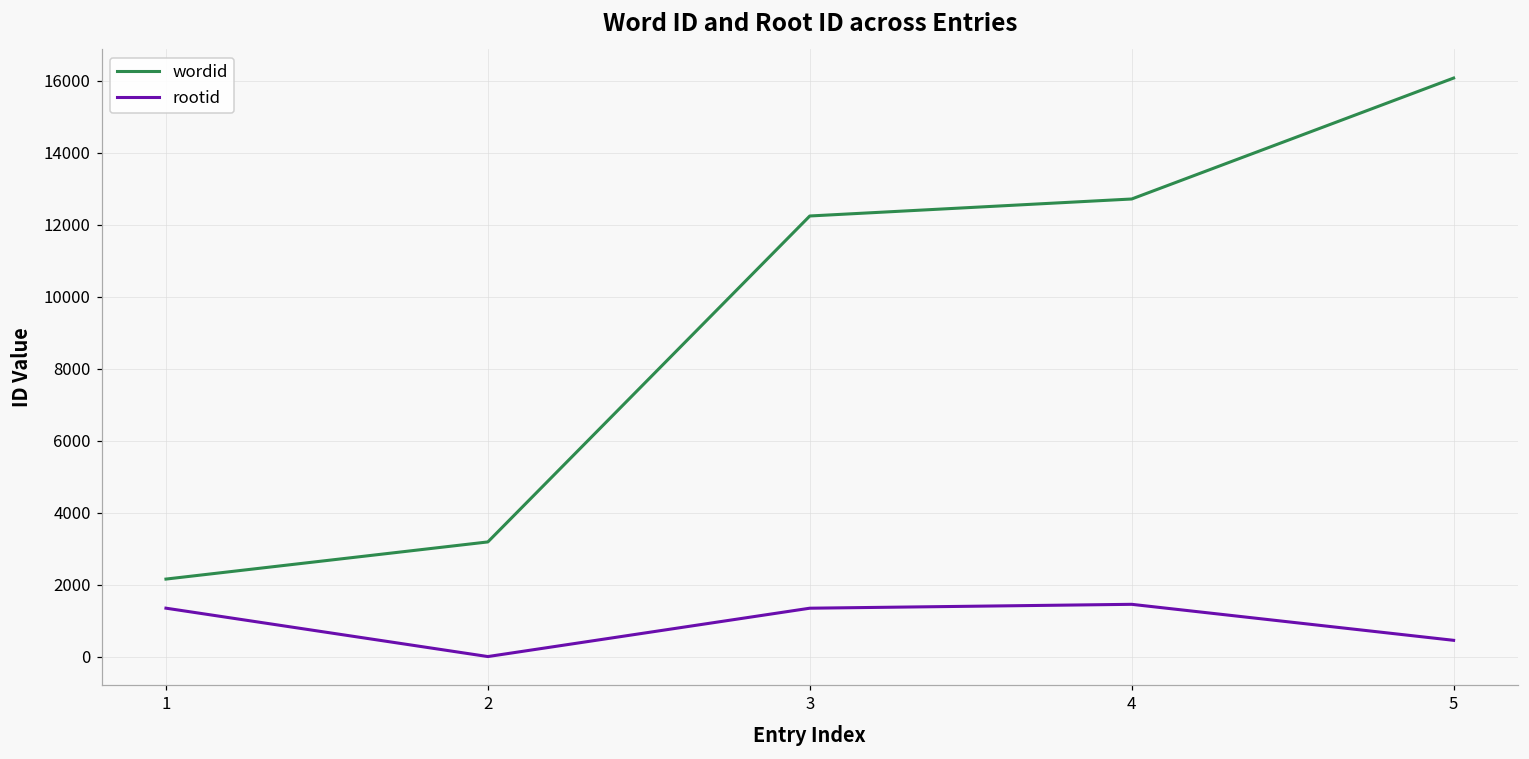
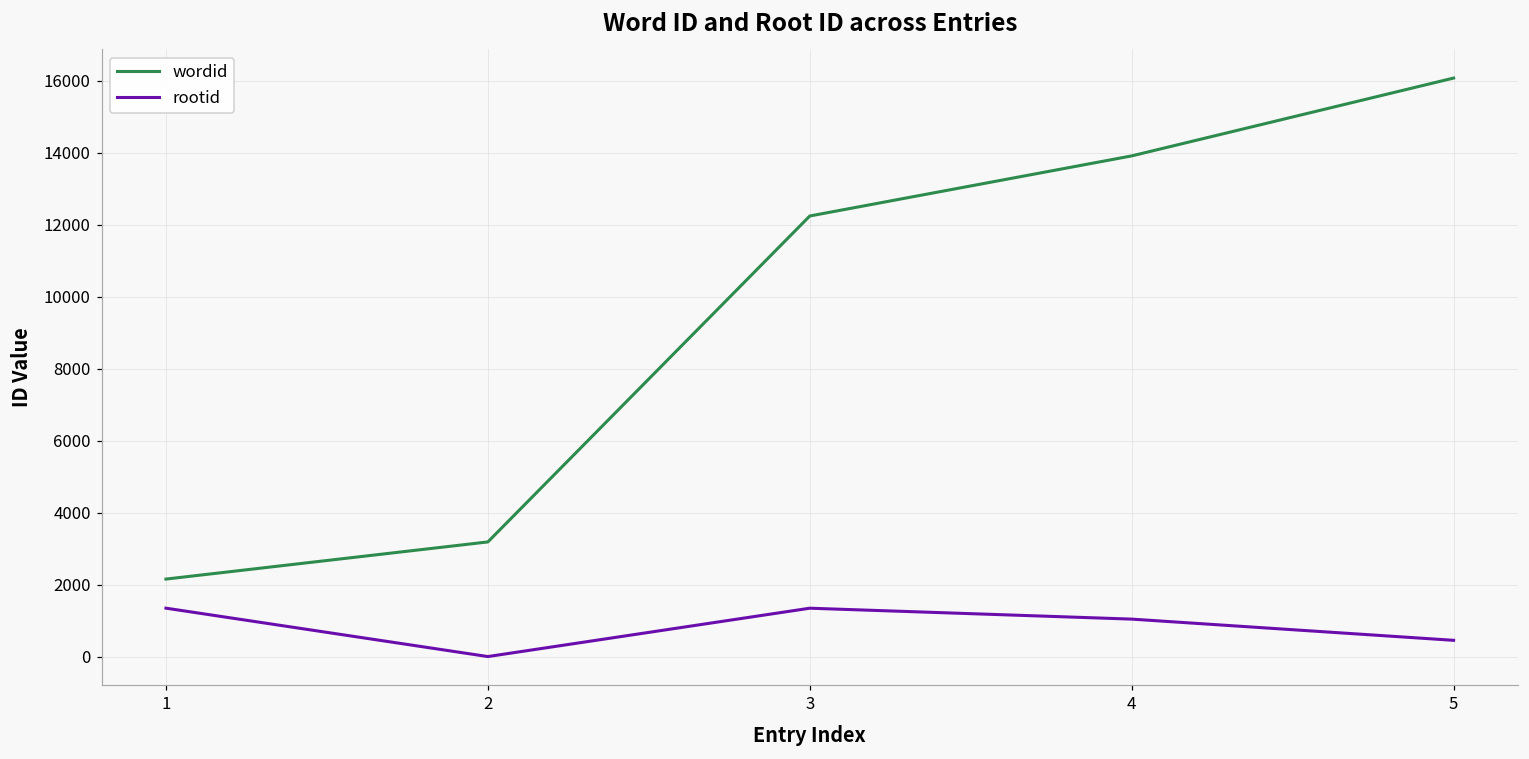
wordid, 4: 12700 -> 13900
rootid, 4: 1500 -> 1000
